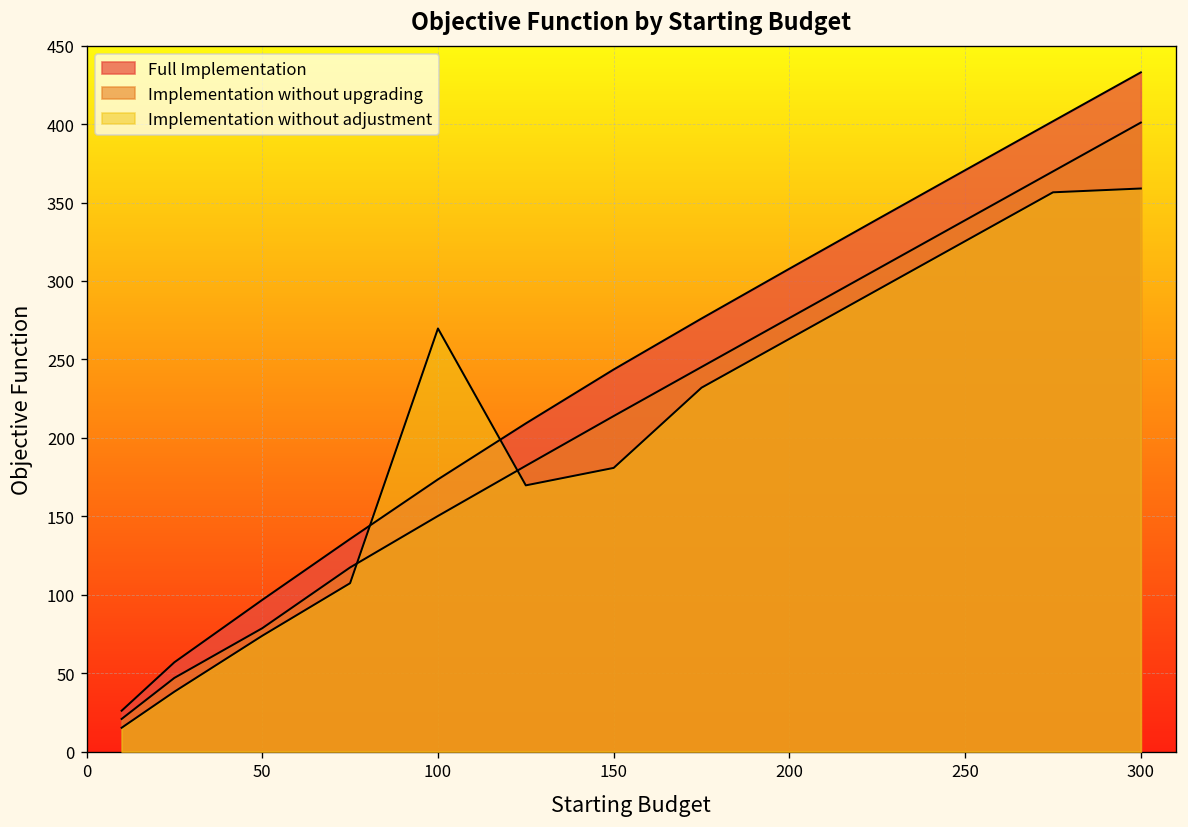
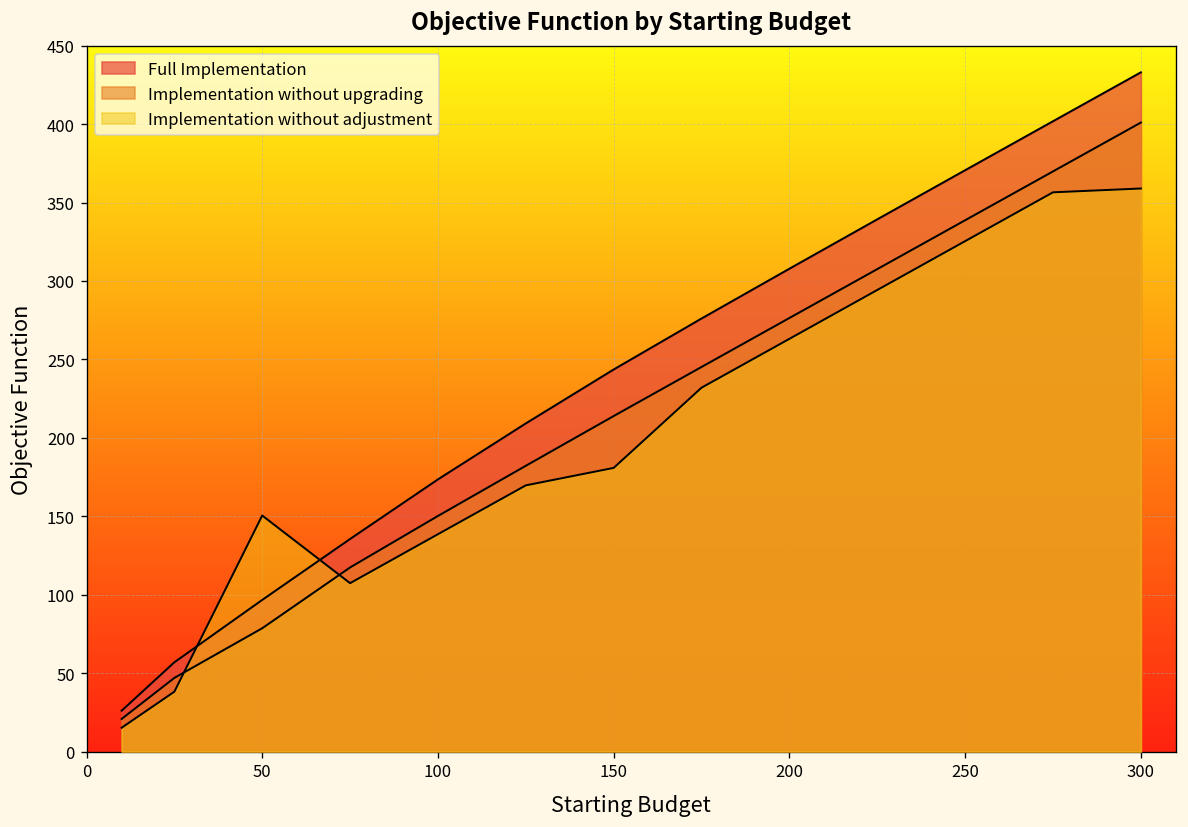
Implementation without adjustment, 50: 74 -> 150
Implementation without adjustment, 100: 270 -> 139
